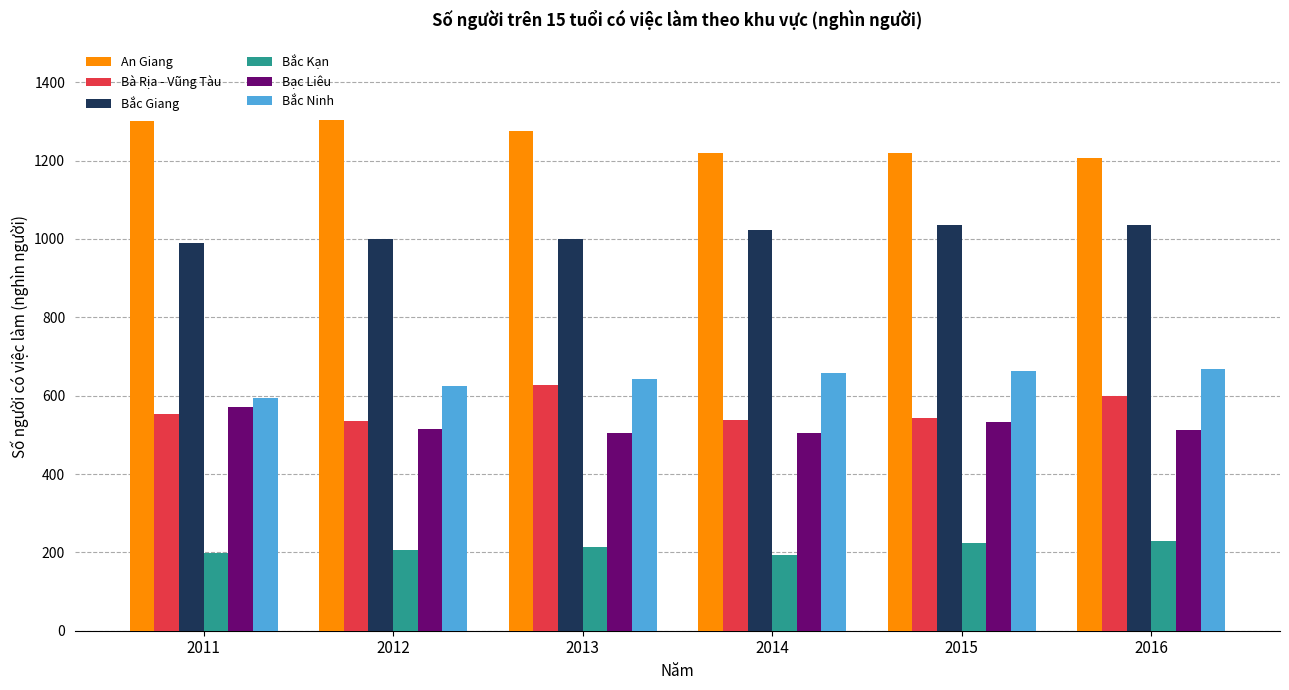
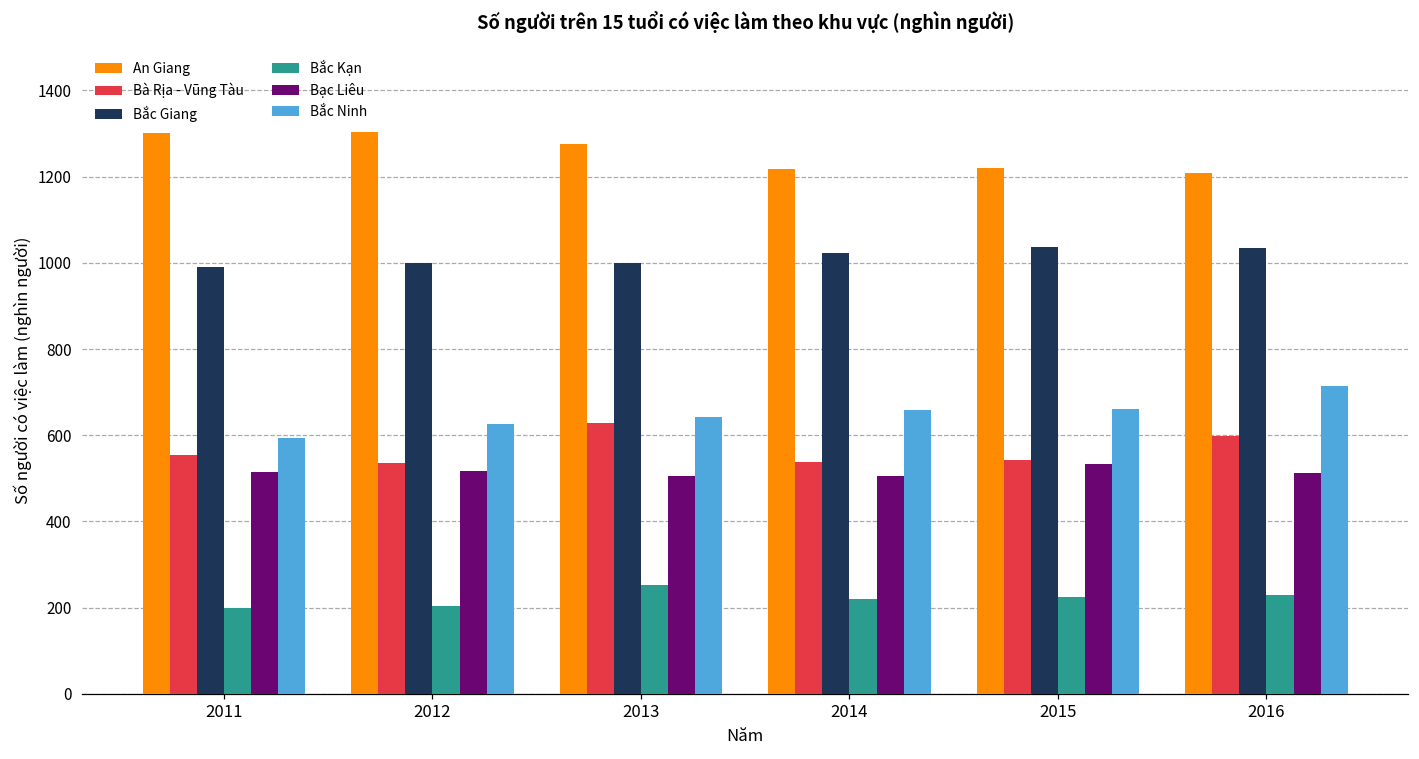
Bạc Liêu, 2011: 570 -> 510
Bắc Kạn, 2013: 210 -> 250
Bắc Kạn, 2014: 190 -> 220
Bắc Ninh, 2016: 670 -> 710
